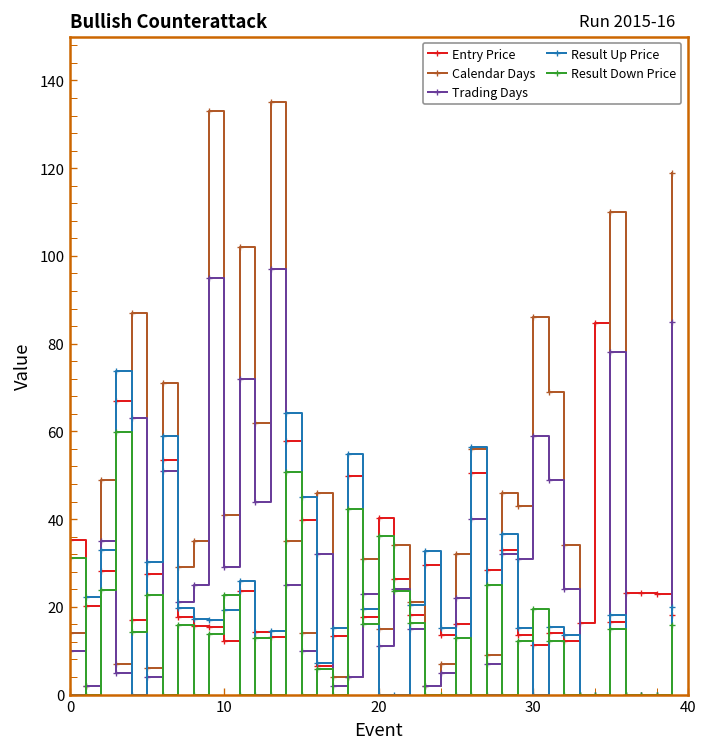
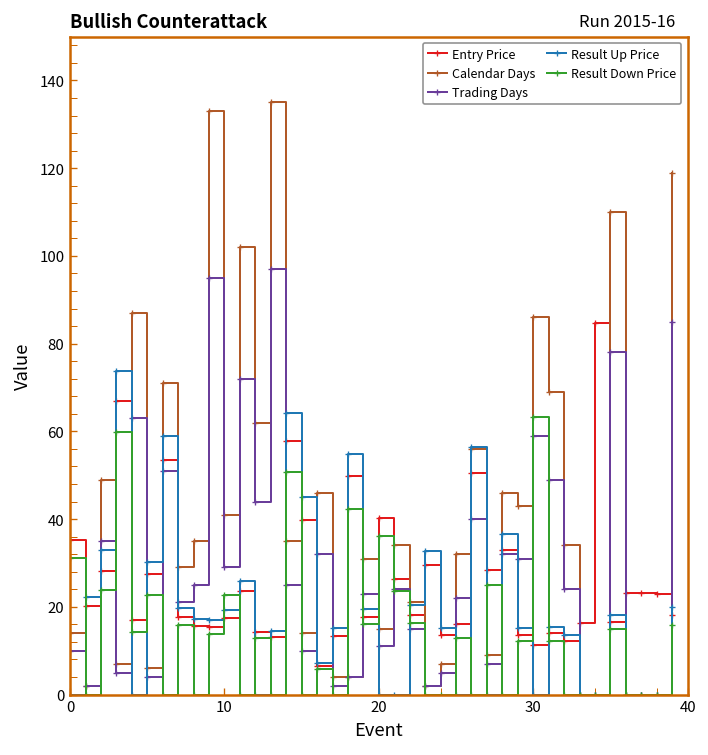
Entry Price, 10: 12 -> 17
Result Down Price, 30: 20 -> 63
